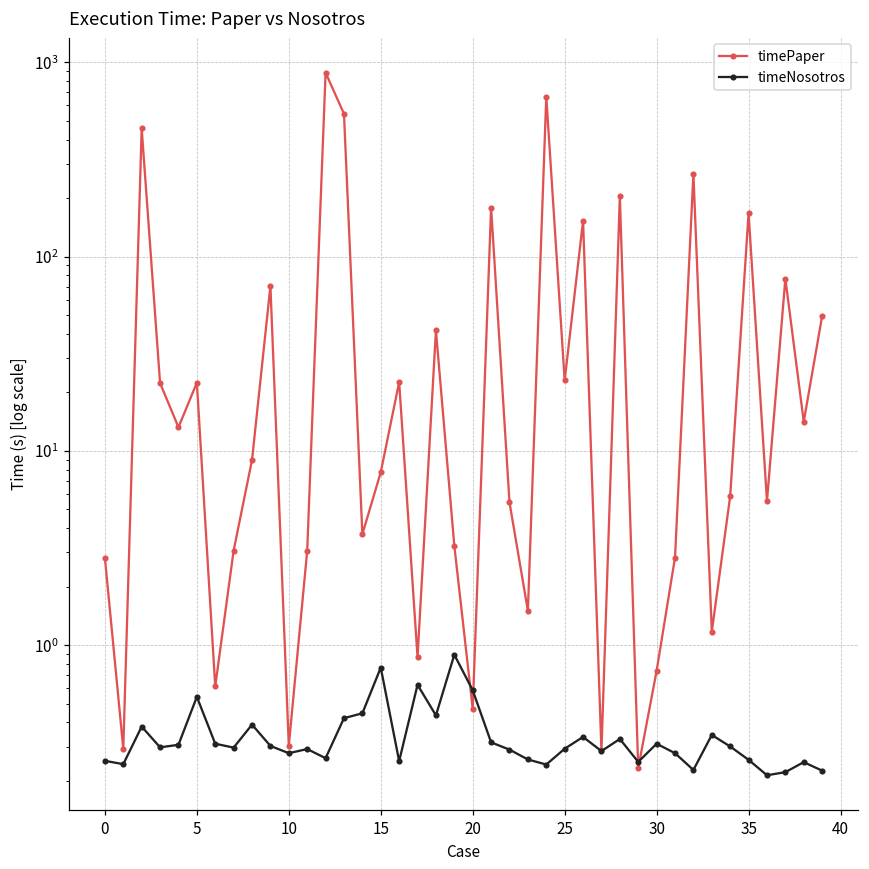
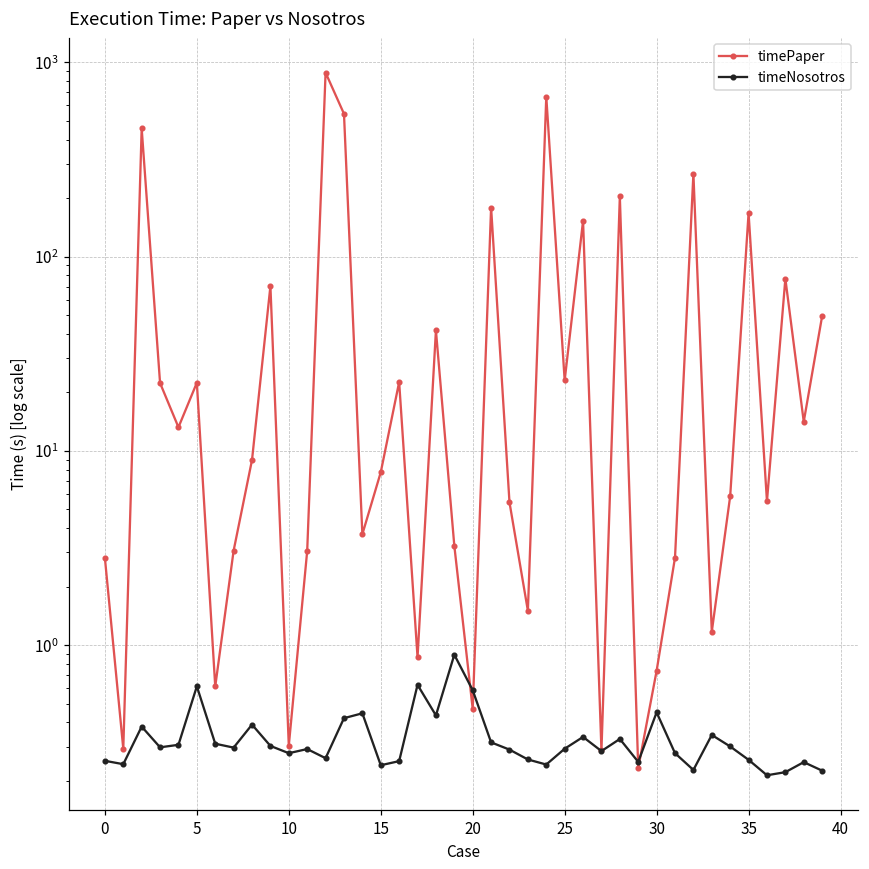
timeNosotros, 5: 0.54 -> 0.61
timeNosotros, 15: 0.77 -> 0.24
timeNosotros, 30: 0.31 -> 0.45
